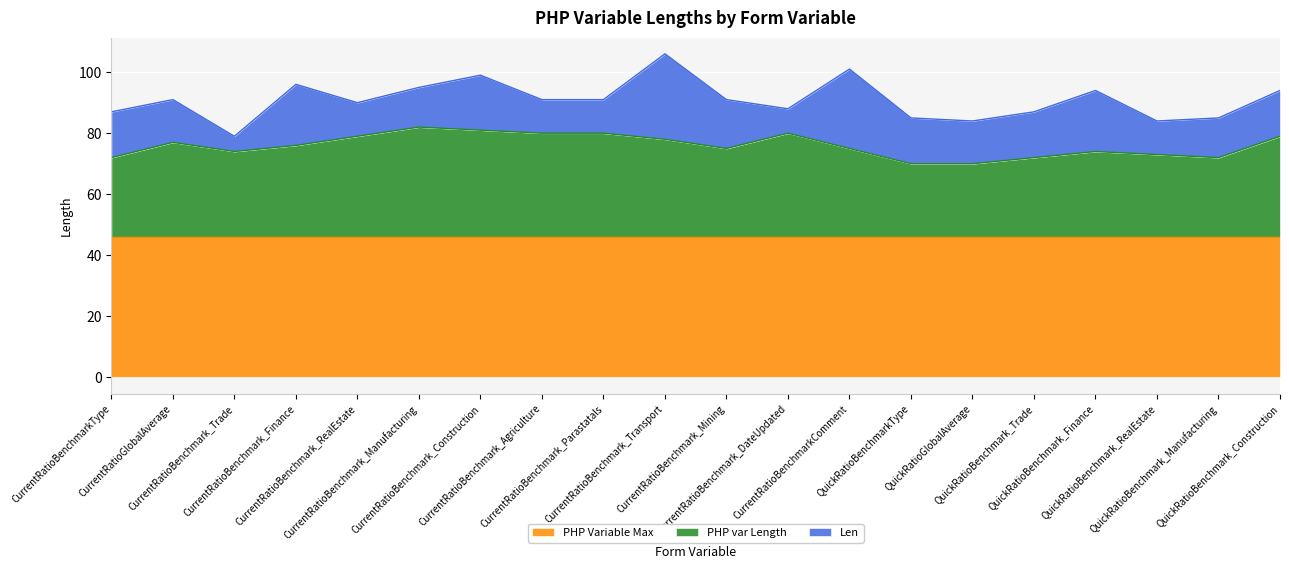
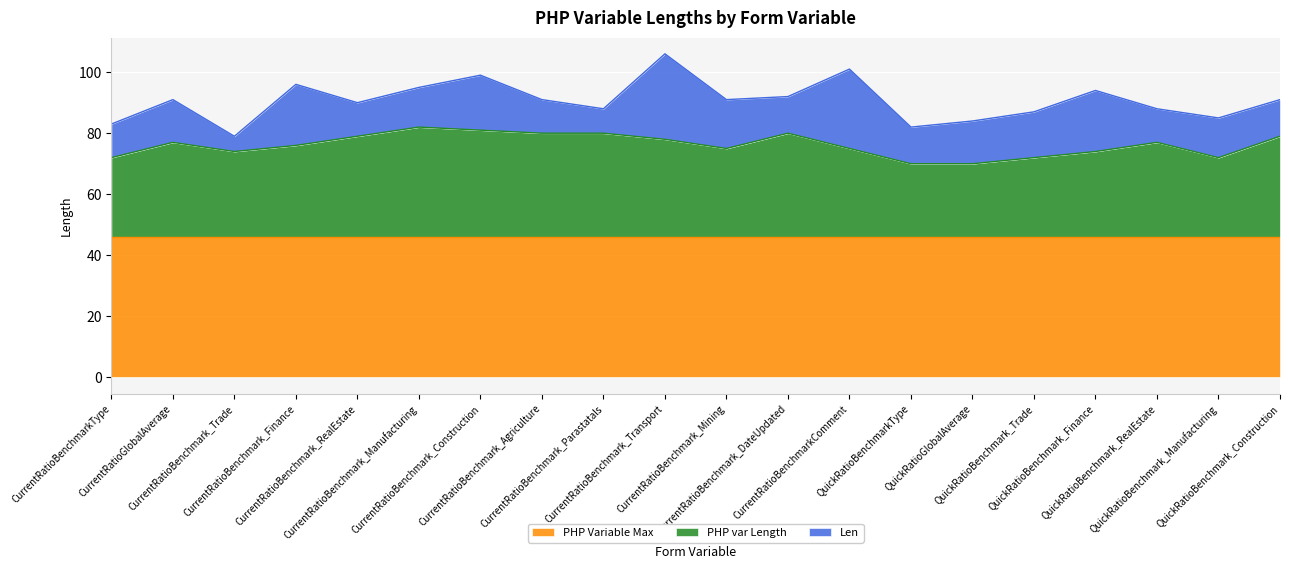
Len, CurrentRatioBenchmarkType: 15 -> 11
Len, CurrentRatioBenchmark_Parastatals: 11 -> 8
Len, CurrentRatioBenchmark_DateUpdated: 8 -> 12
Len, QuickRatioBenchmarkType: 15 -> 12
PHP var Length, QuickRatioBenchmark_RealEstate: 73 -> 77
Len, QuickRatioBenchmark_Construction: 15 -> 12
